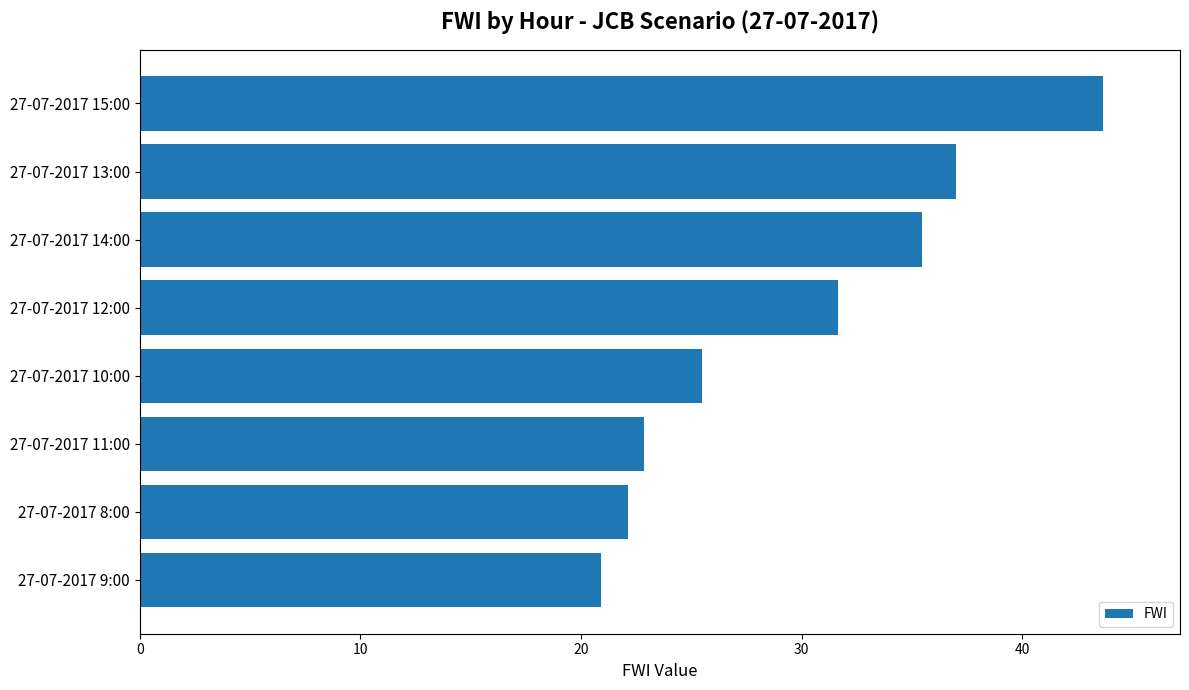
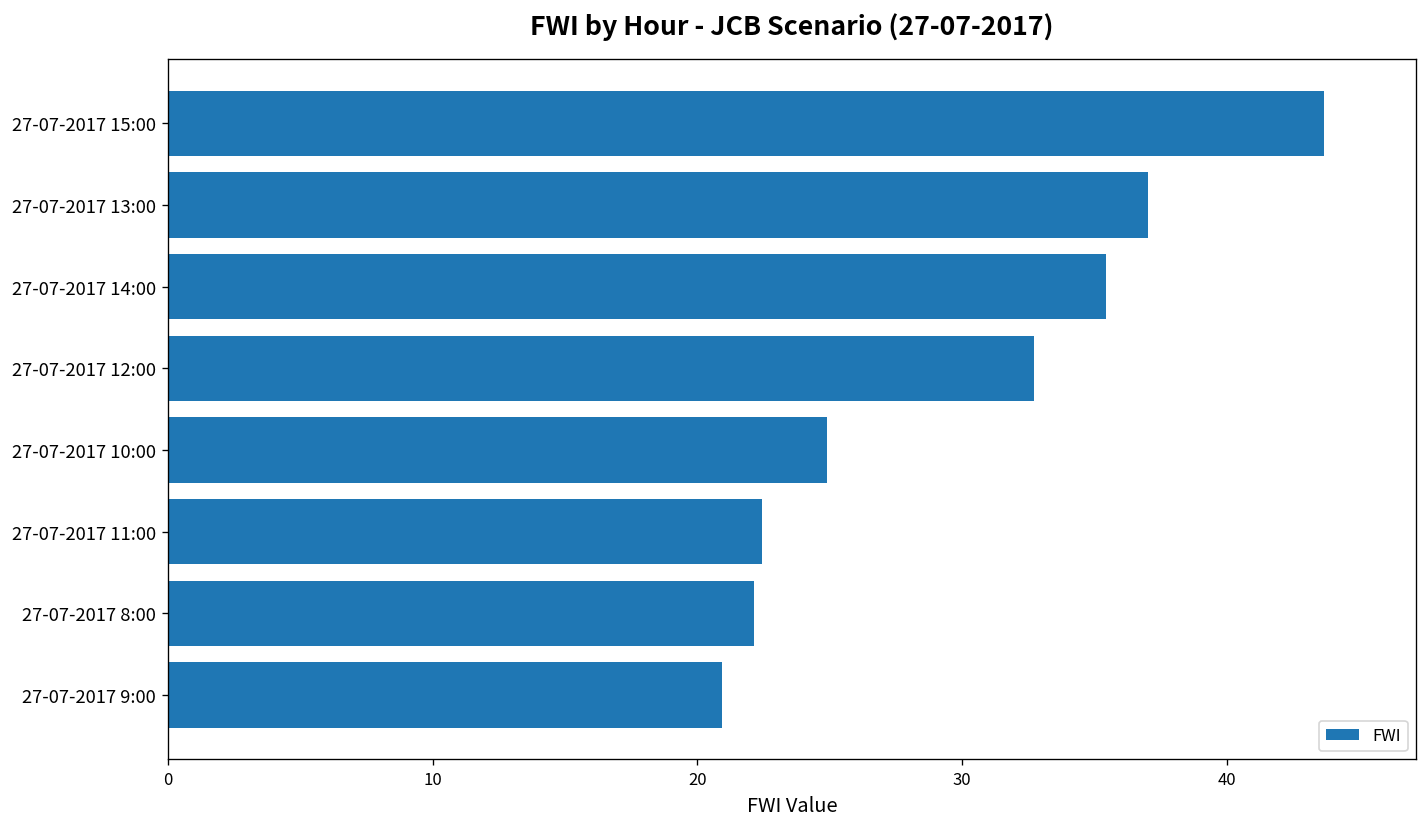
27-07-2017 12:00: 31.7 -> 32.7
27-07-2017 10:00: 25.5 -> 24.9
27-07-2017 11:00: 22.9 -> 22.5
